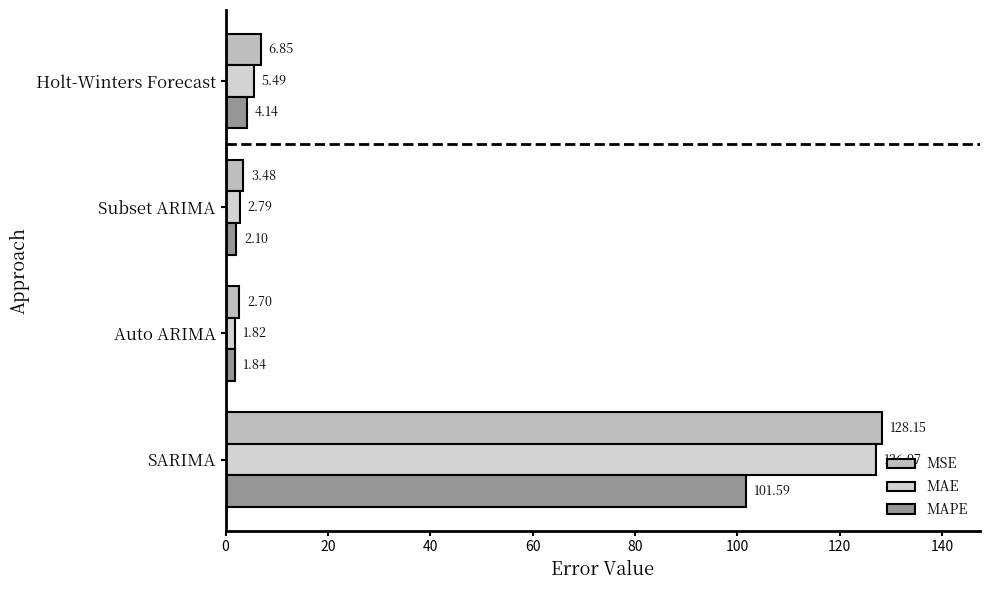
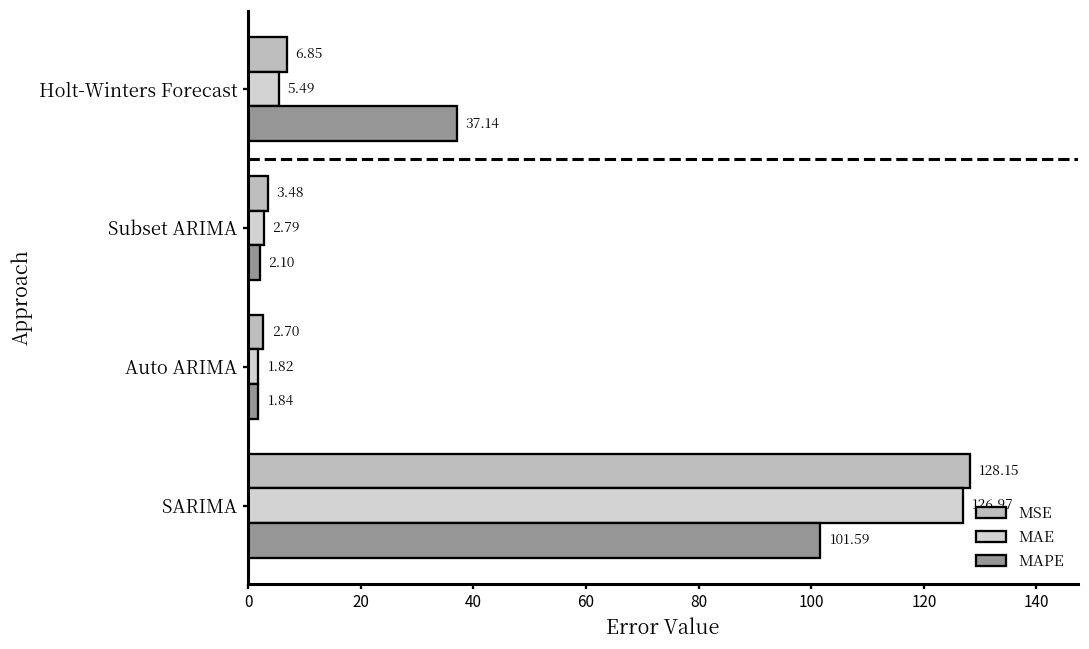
MAPE, Holt-Winters Forecast: 4.14 -> 37.14
